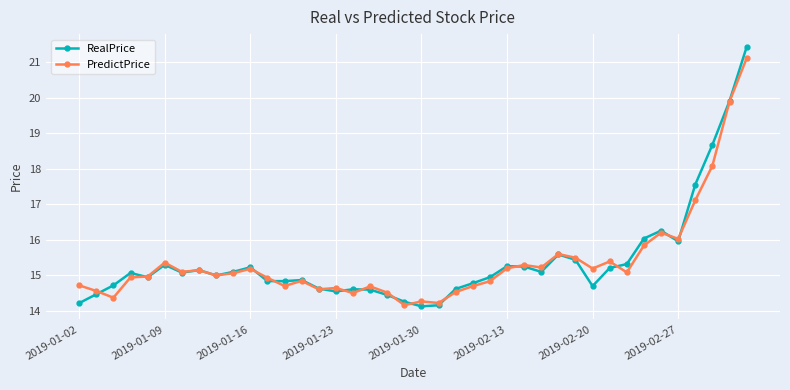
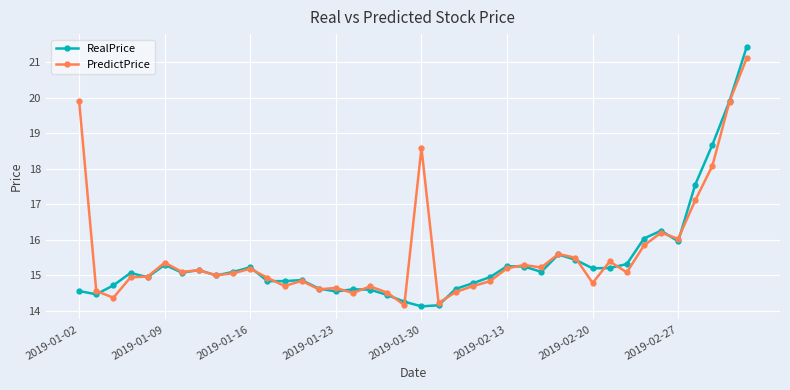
RealPrice, 2019-01-02: 14.2 -> 14.6
PredictPrice, 2019-01-02: 14.7 -> 19.9
PredictPrice, 2019-01-30: 14.3 -> 18.6
RealPrice, 2019-02-20: 14.7 -> 15.2
PredictPrice, 2019-02-20: 15.2 -> 14.8
